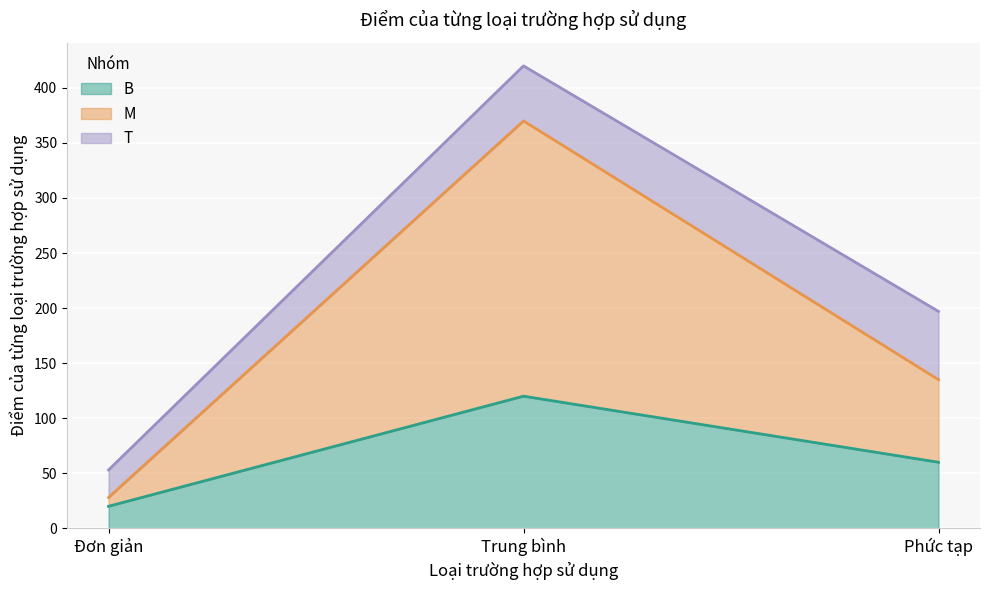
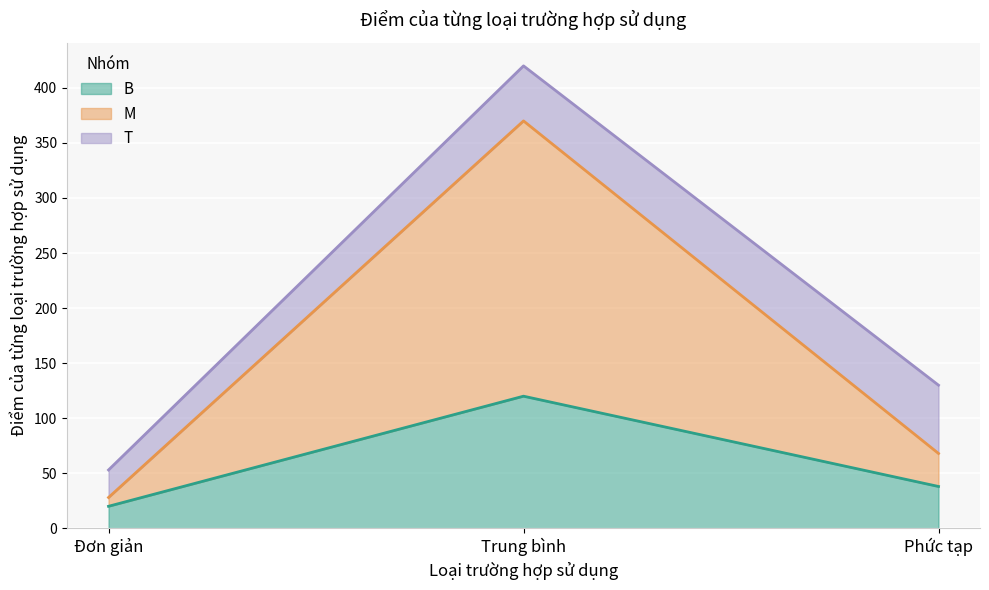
B, Phức tạp: 60 -> 38
M, Phức tạp: 75 -> 30
